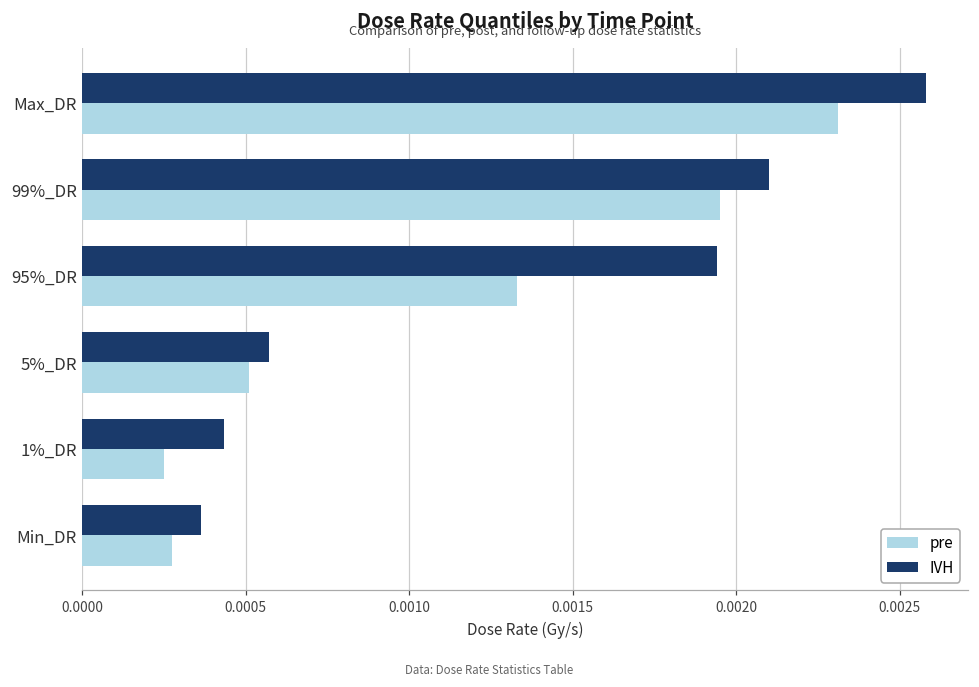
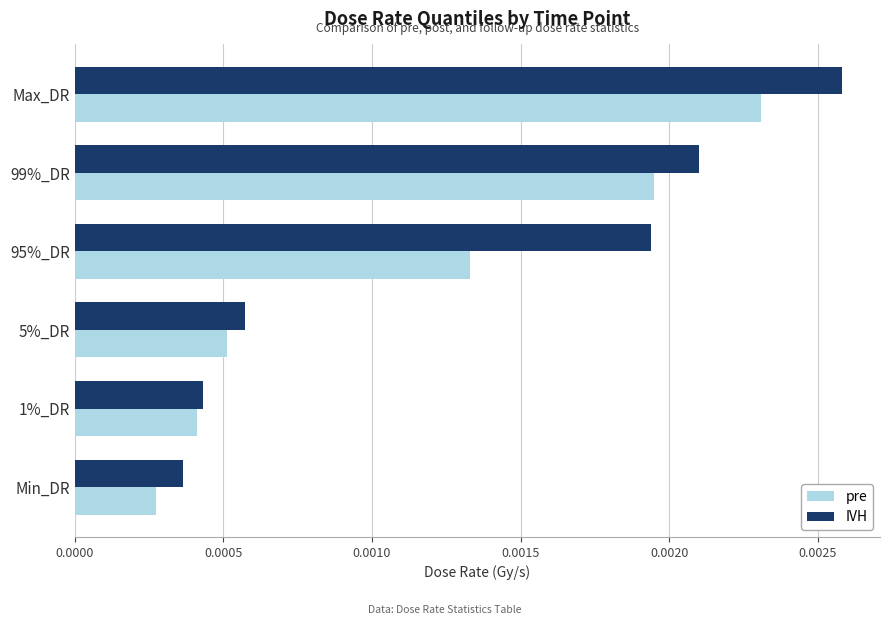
pre, 1%_DR: 0.00025 -> 0.00041
